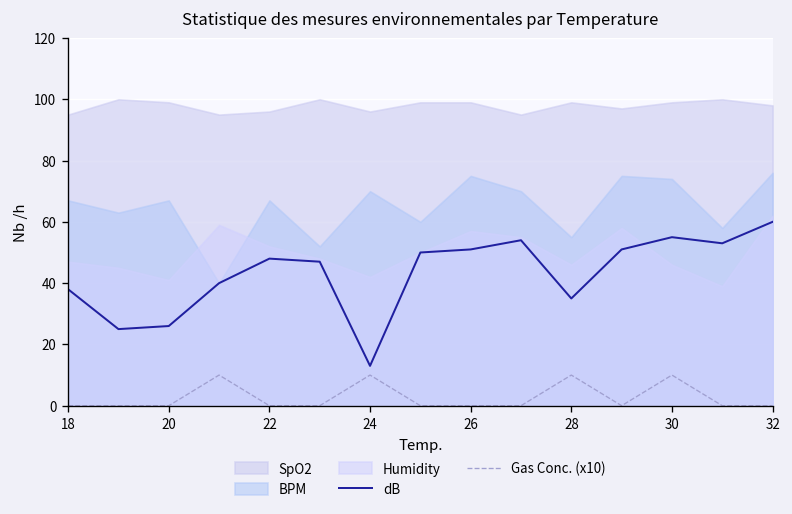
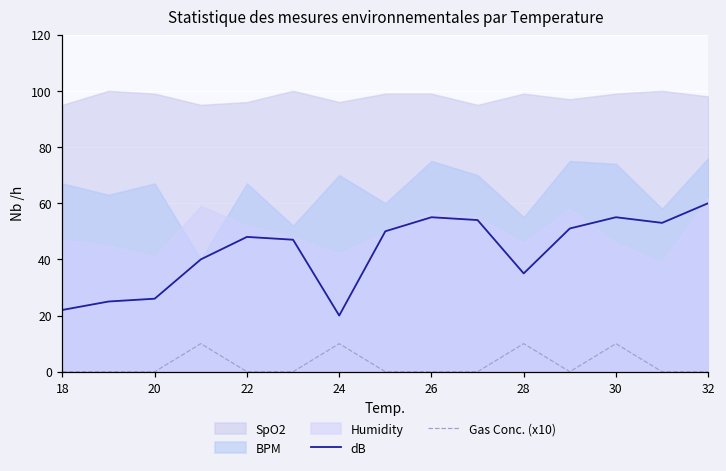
dB, 18: 38 -> 22
dB, 24: 13 -> 20
dB, 26: 51 -> 55
